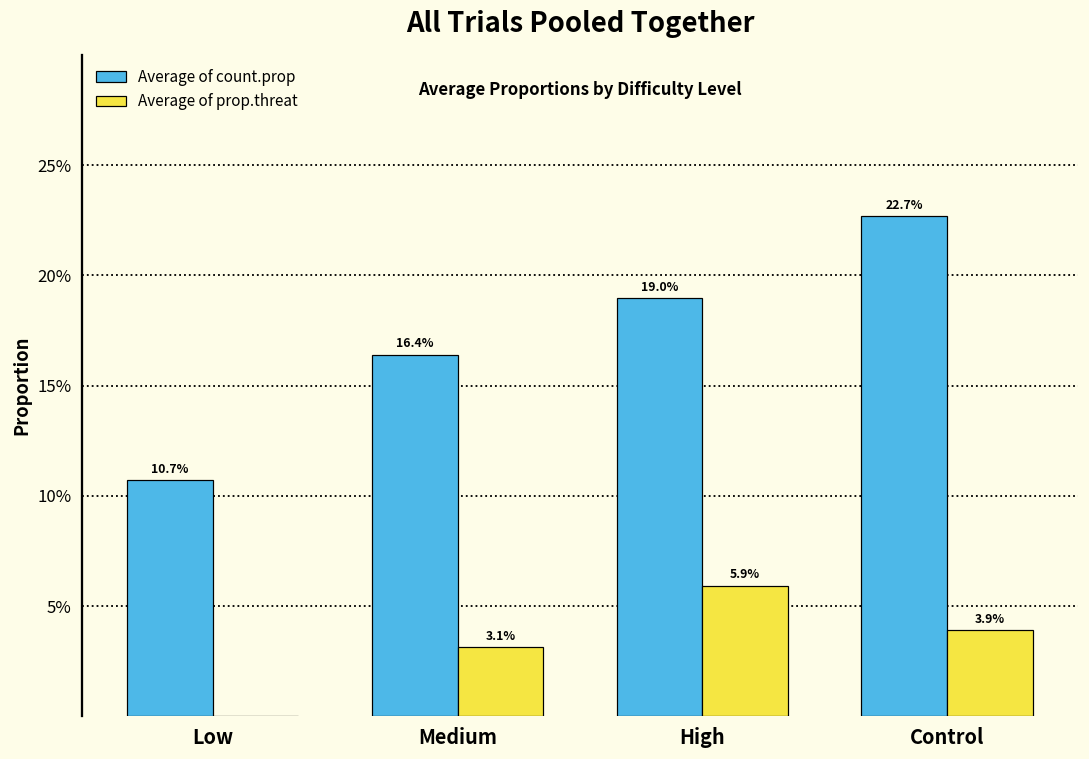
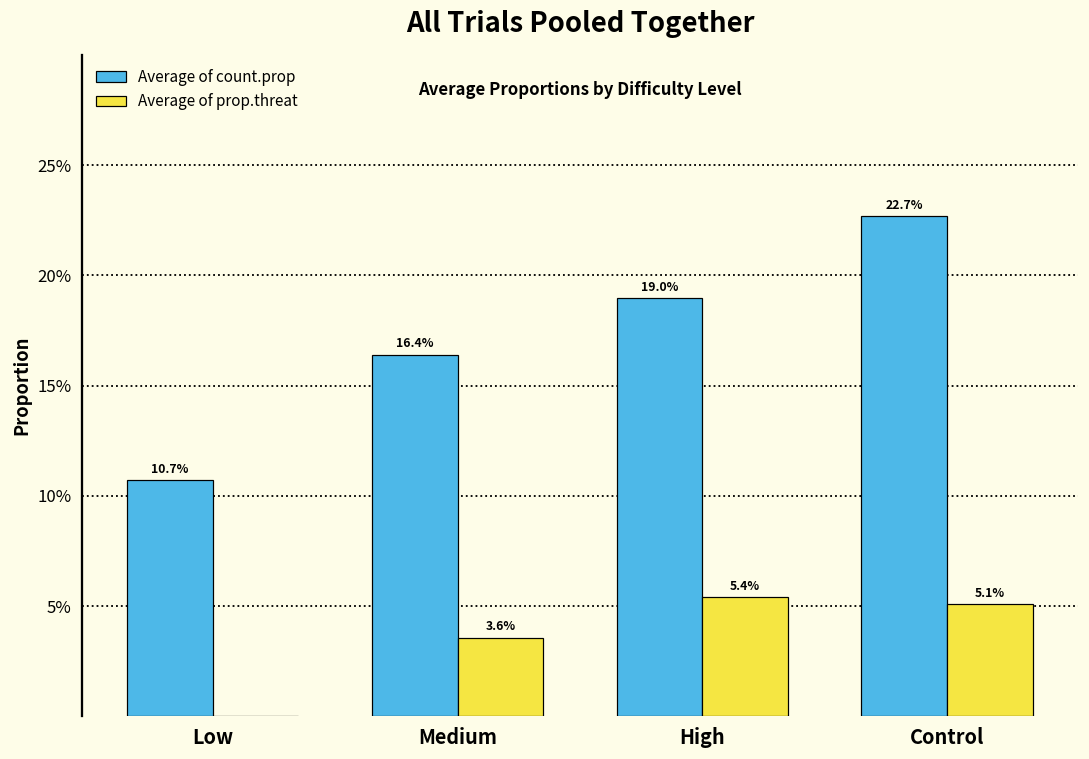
Average of prop.threat, Medium: 3.1% -> 3.6%
Average of prop.threat, High: 5.9% -> 5.4%
Average of prop.threat, Control: 3.9% -> 5.1%
